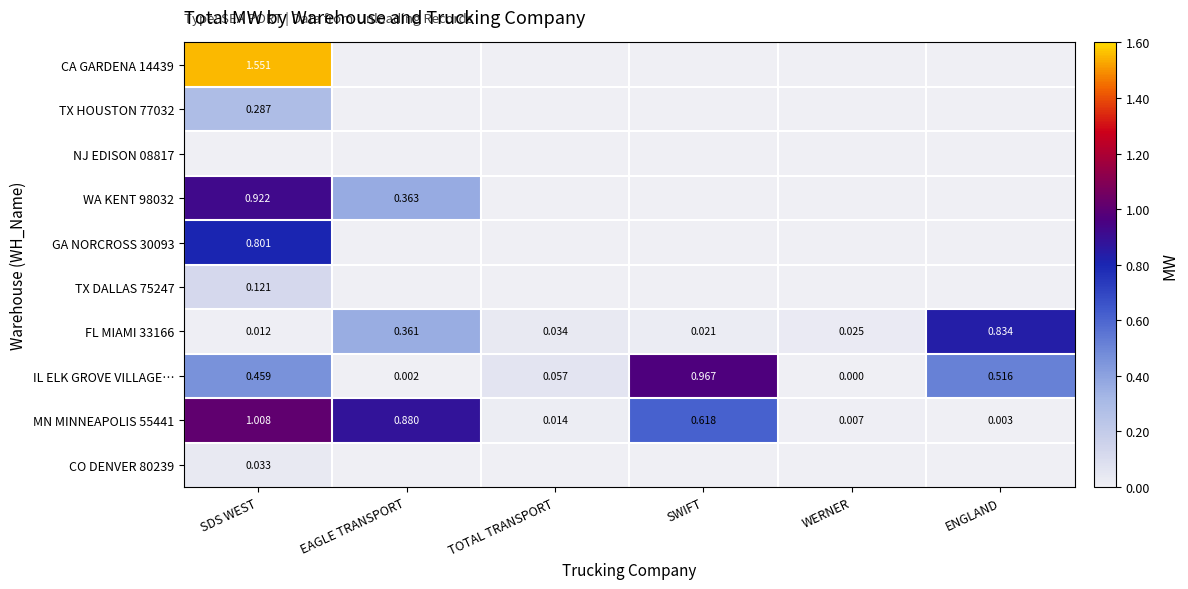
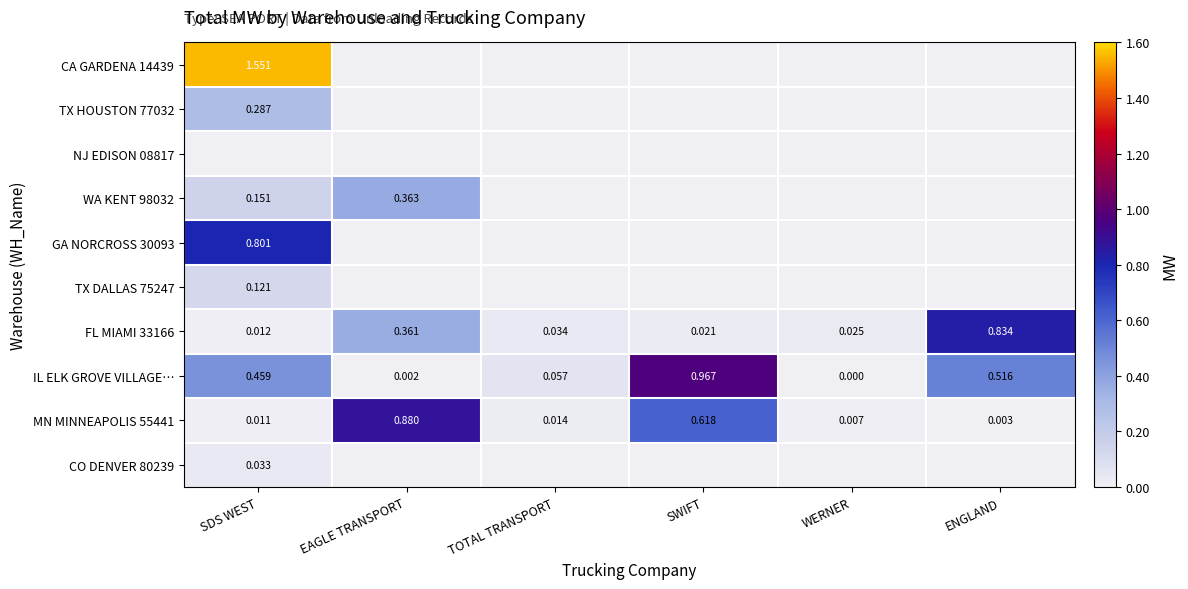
WA KENT 98032, SDS WEST: 0.922 -> 0.151
MN MINNEAPOLIS 55441, SDS WEST: 1.008 -> 0.011
